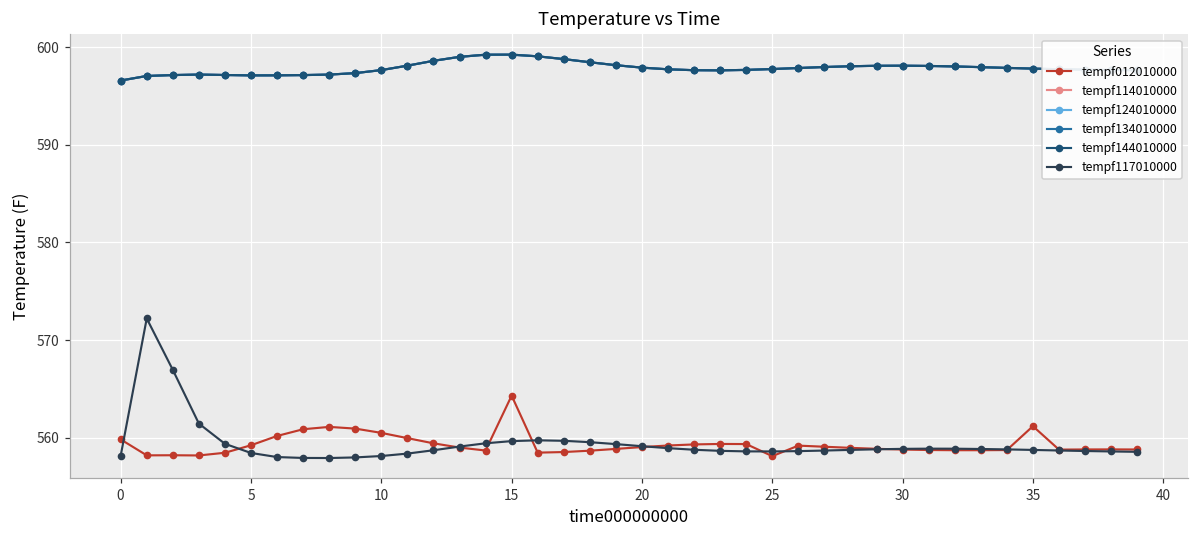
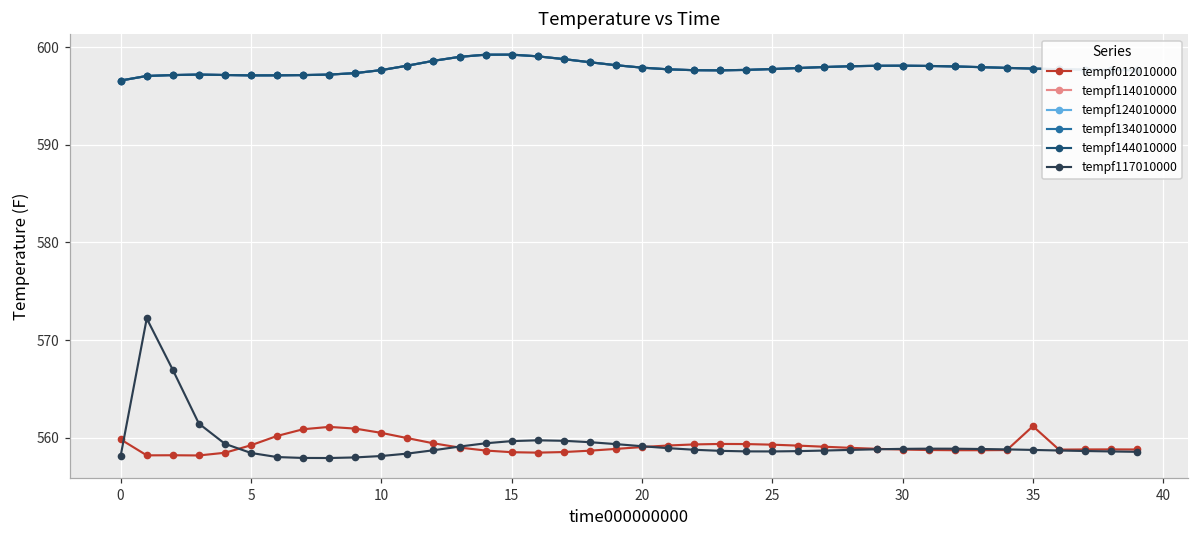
tempf012010000, 15: 564 -> 559
tempf012010000, 25: 558 -> 559
